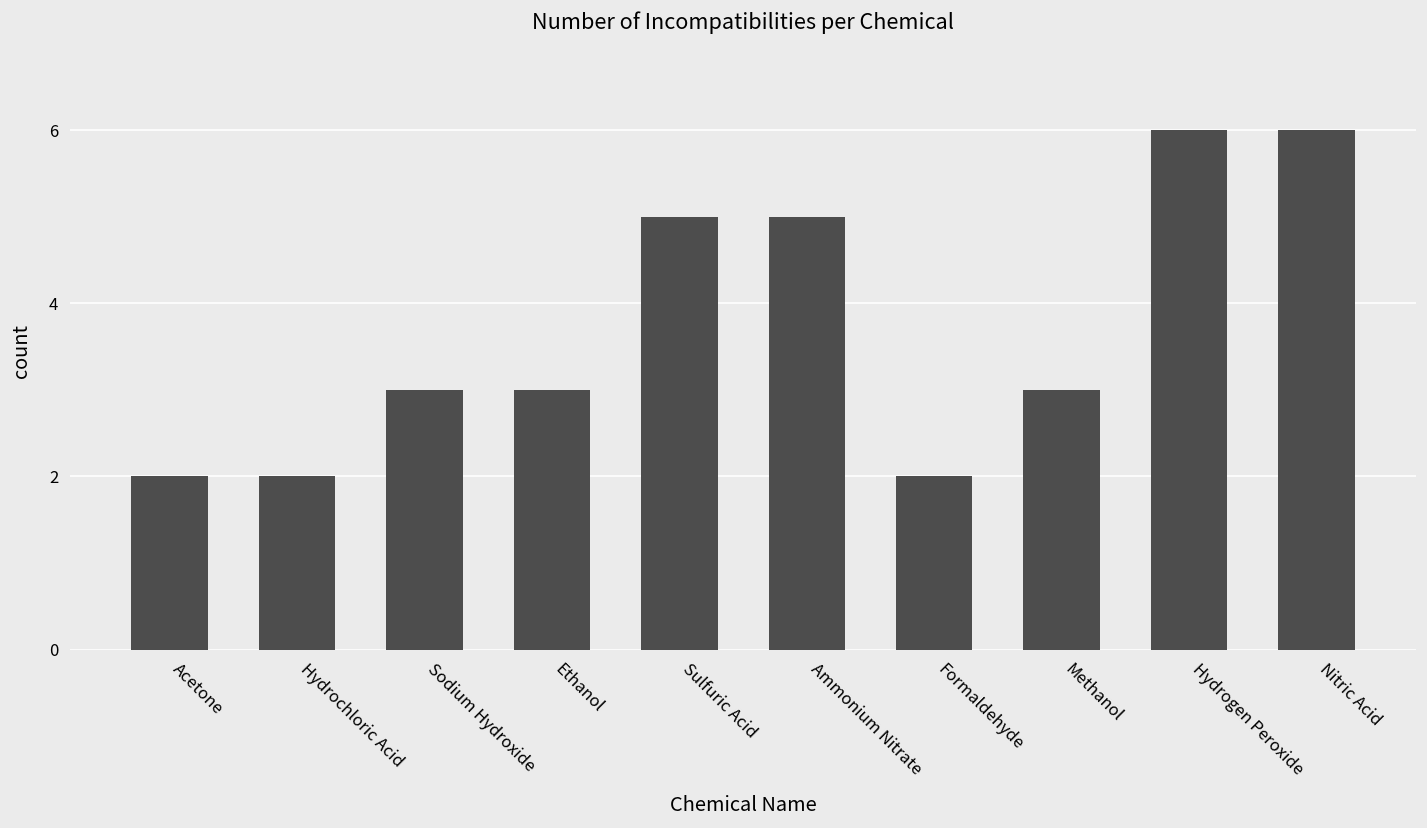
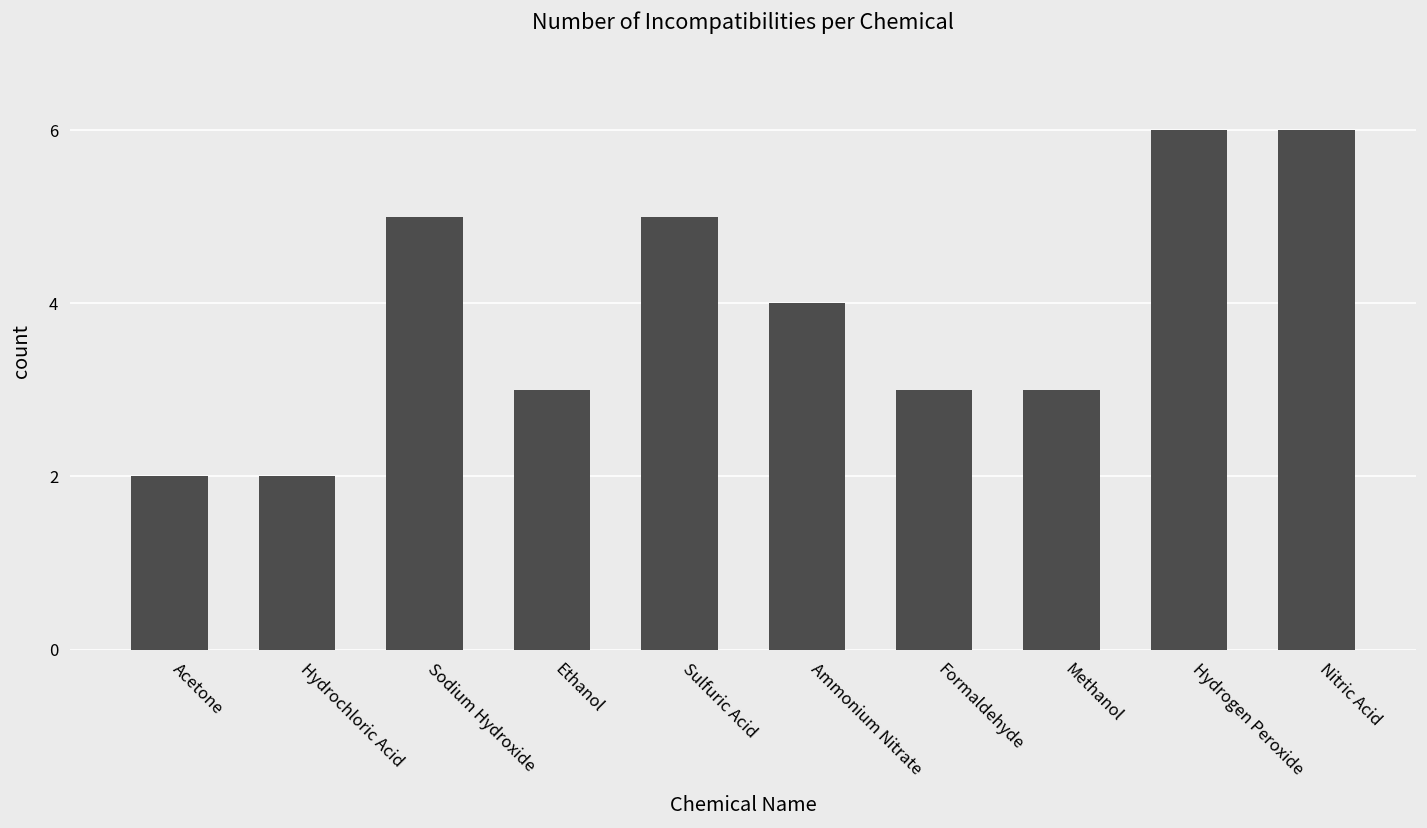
Sodium Hydroxide: 3 -> 5
Ammonium Nitrate: 5 -> 4
Formaldehyde: 2 -> 3
